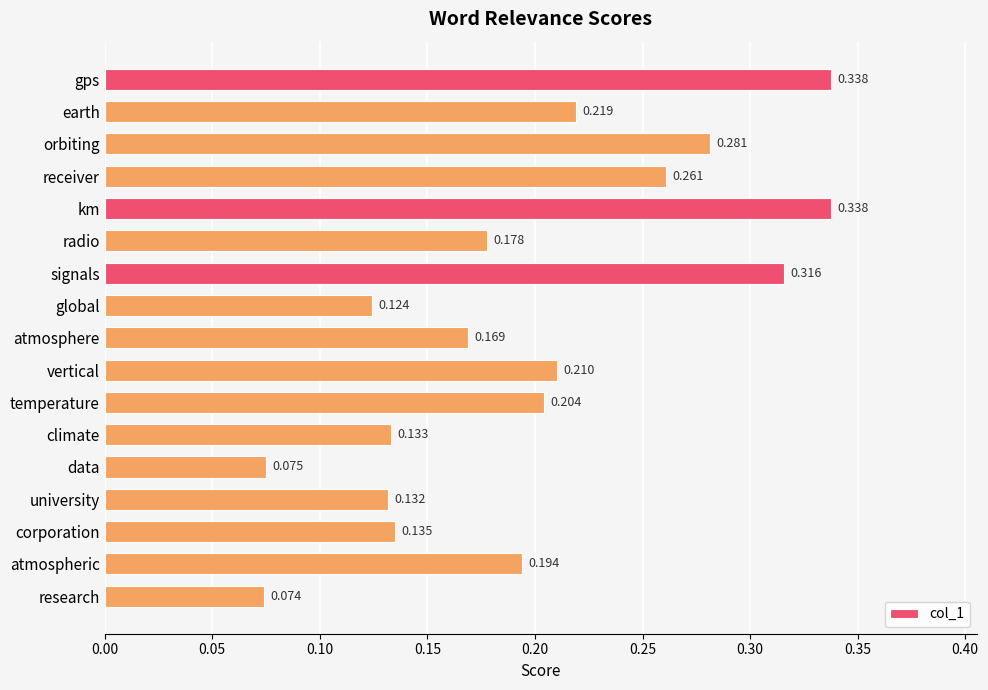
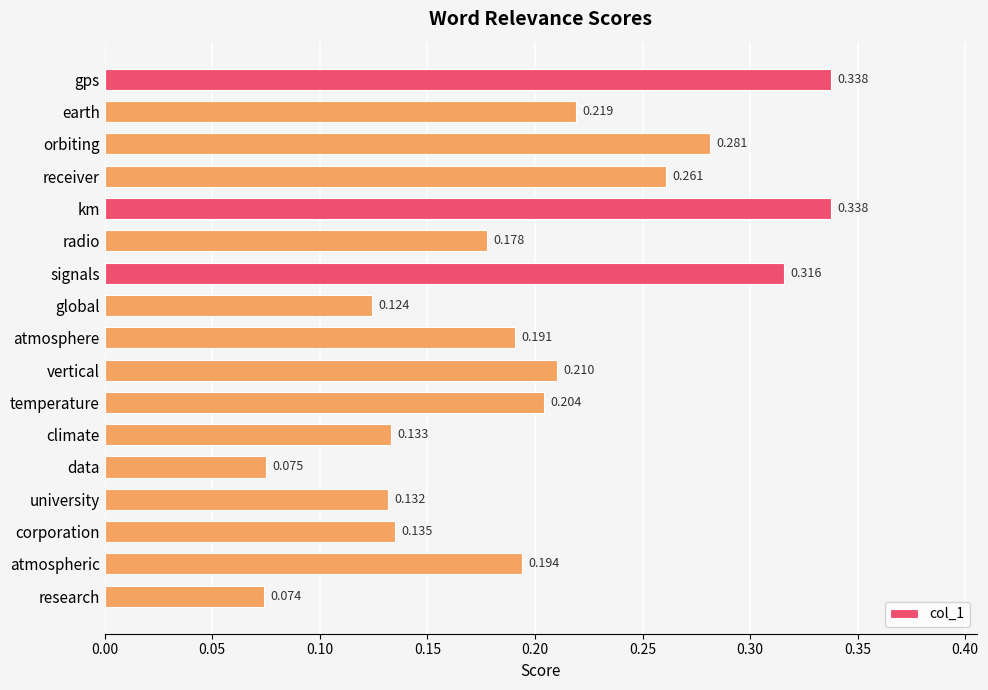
atmosphere: 0.169 -> 0.191
